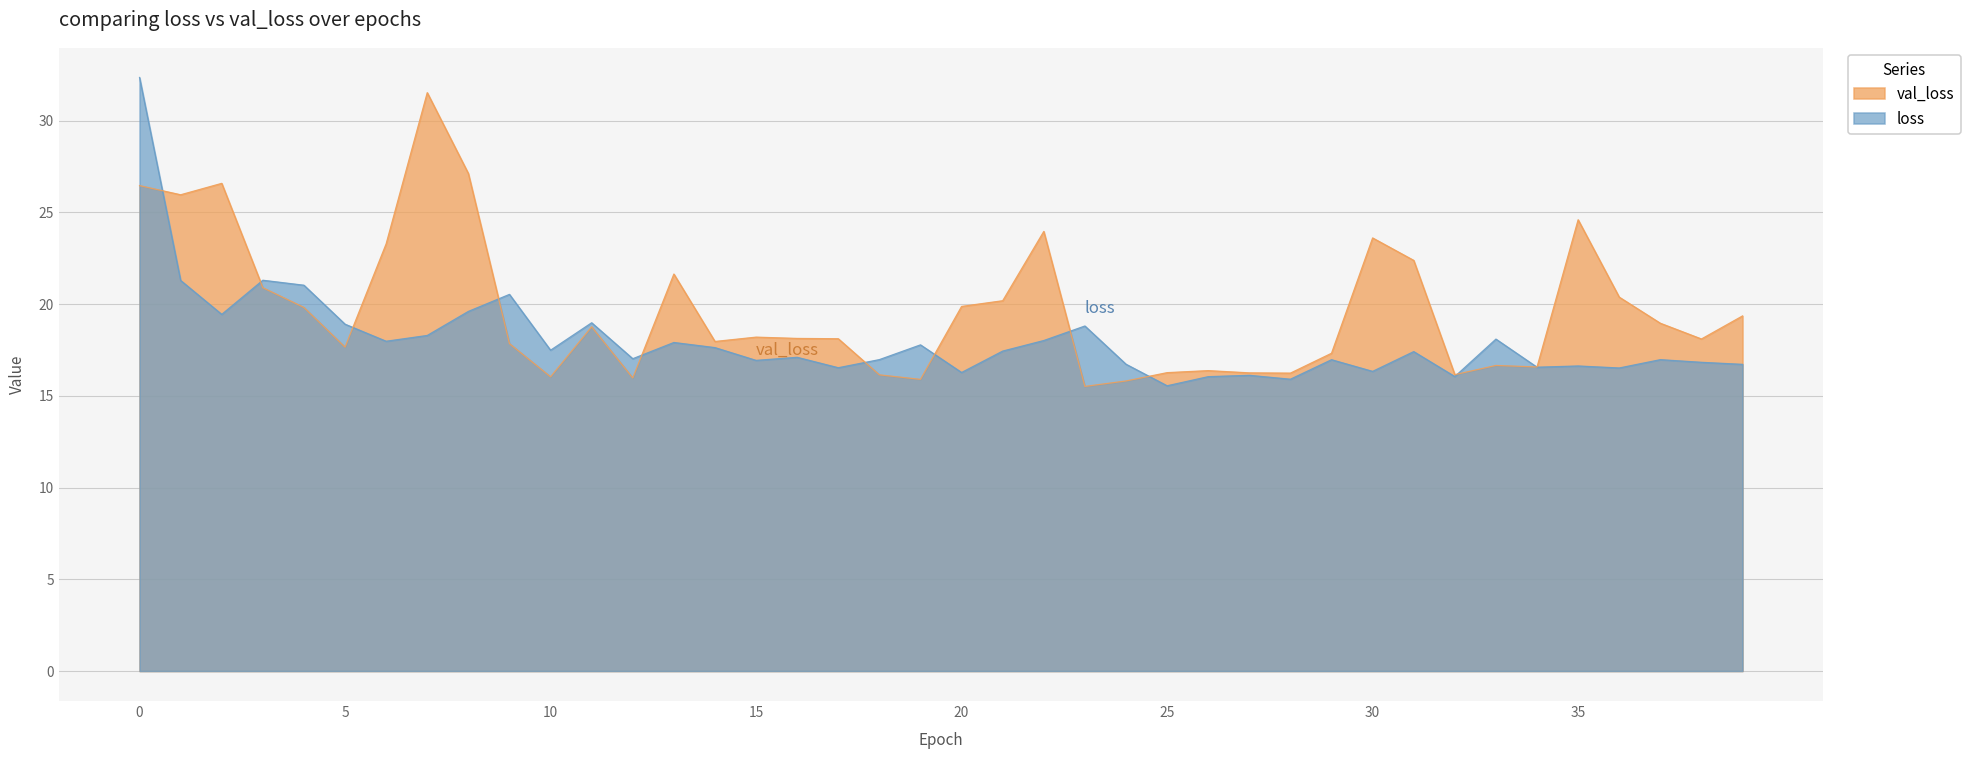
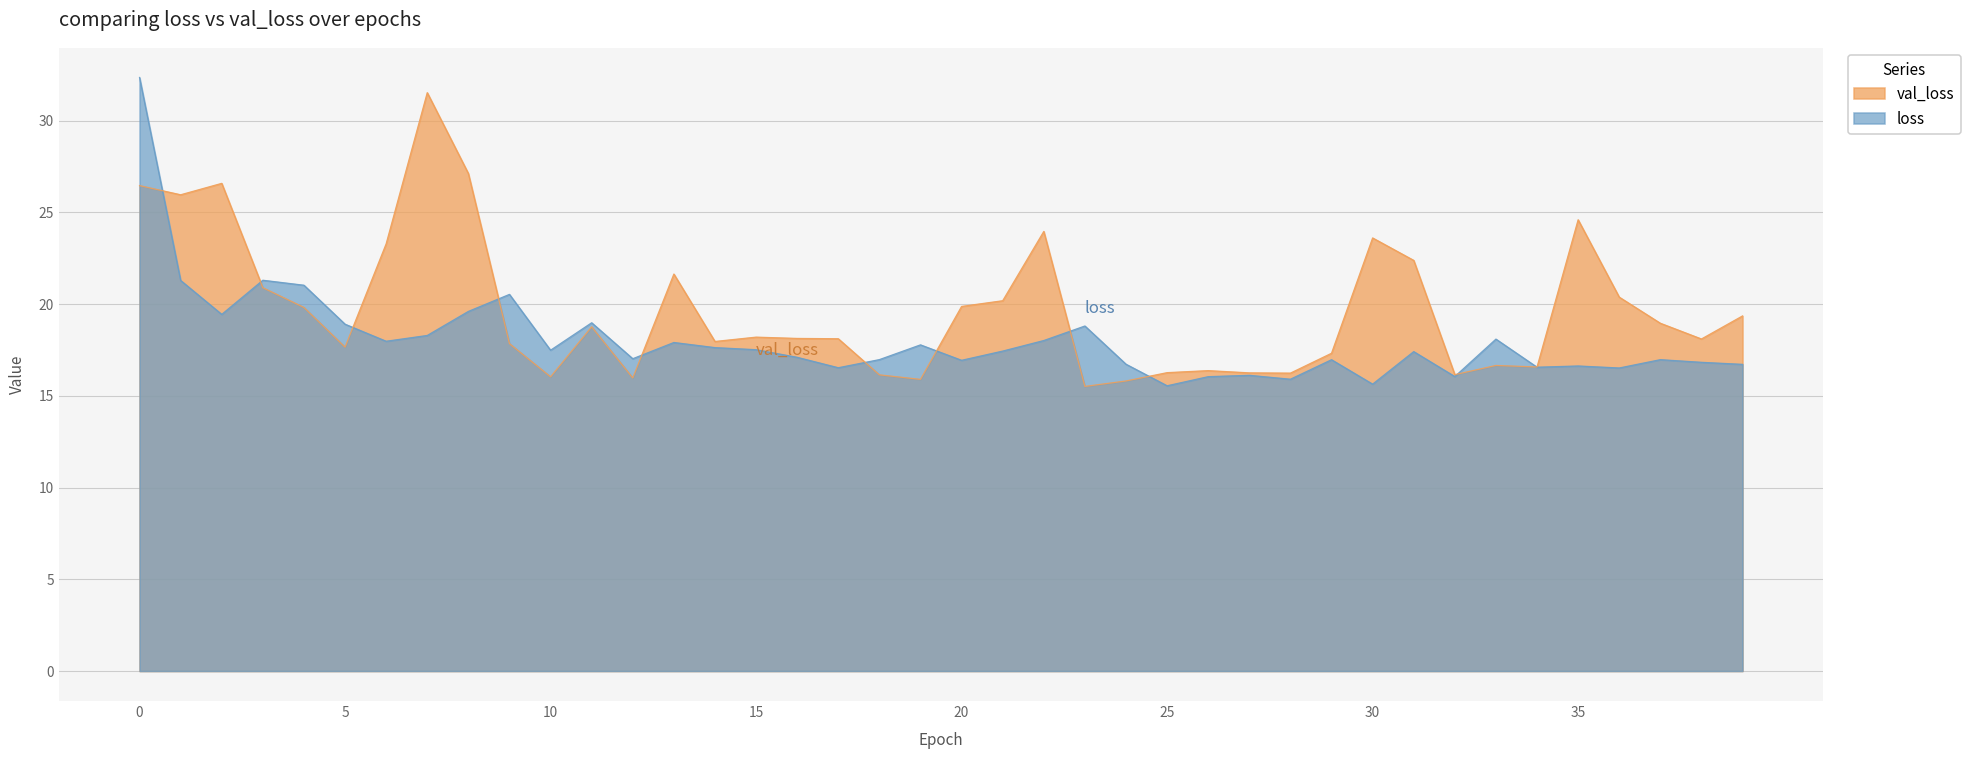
loss, 15: 16.9 -> 17.5
loss, 20: 16.3 -> 16.9
loss, 30: 16.3 -> 15.6
